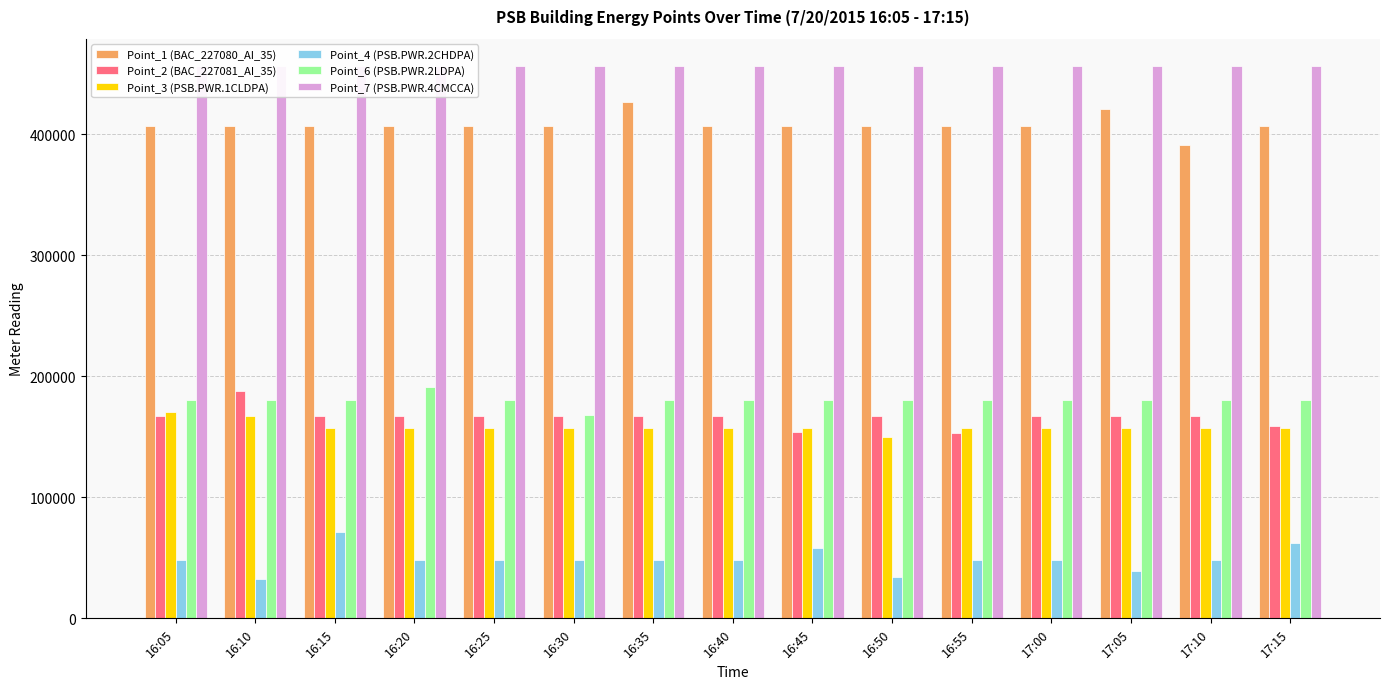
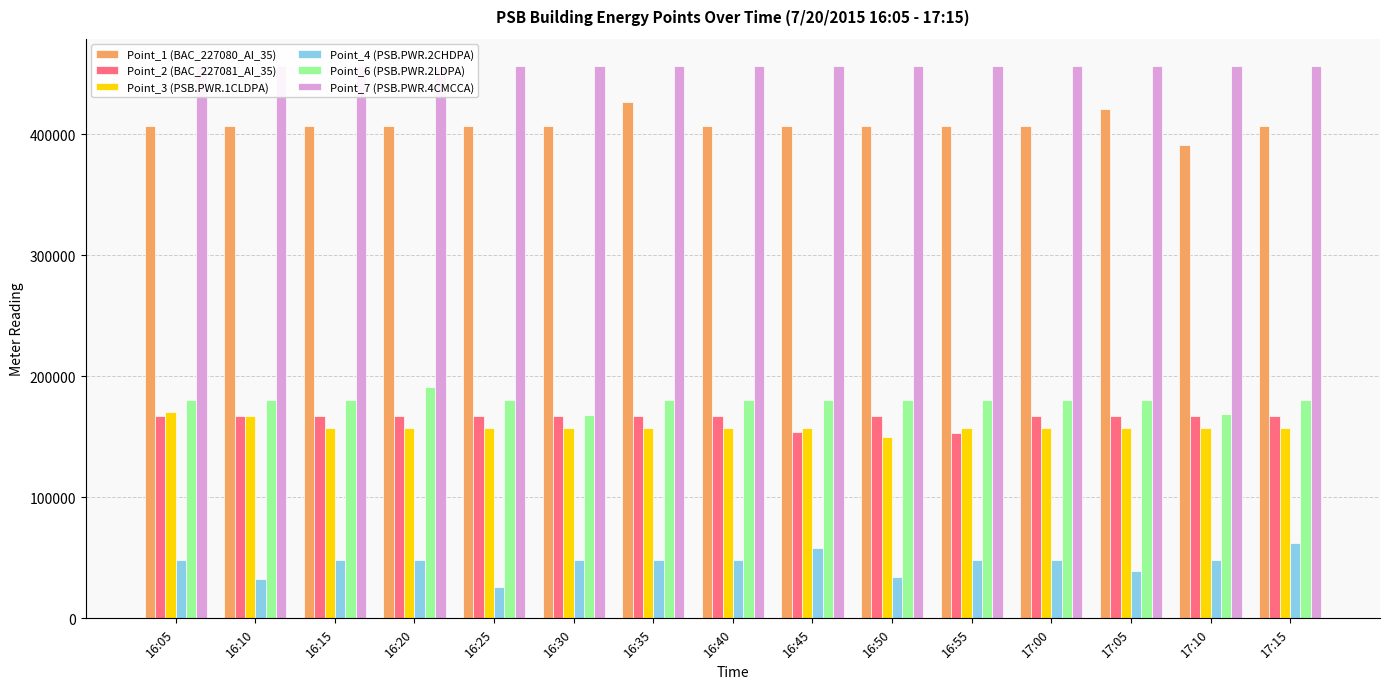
Point_2 (BAC_227081_AI_35), 16:10: 188000 -> 167000
Point_4 (PSB.PWR.2CHDPA), 16:15: 71000 -> 48000
Point_4 (PSB.PWR.2CHDPA), 16:25: 48000 -> 26000
Point_6 (PSB.PWR.2LDPA), 17:10: 181000 -> 169000
Point_2 (BAC_227081_AI_35), 17:15: 159000 -> 167000
